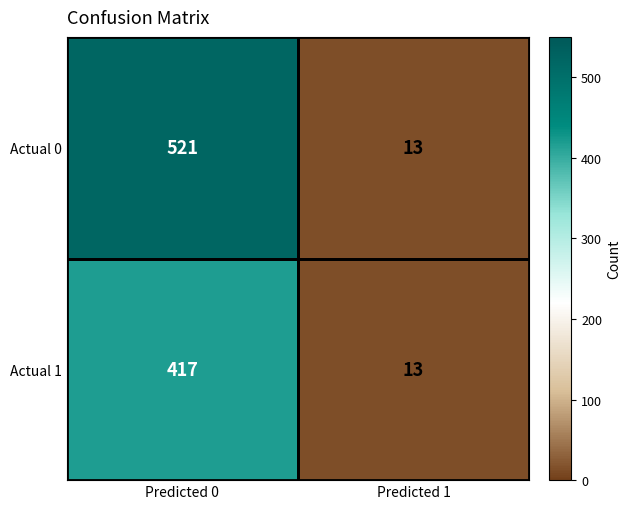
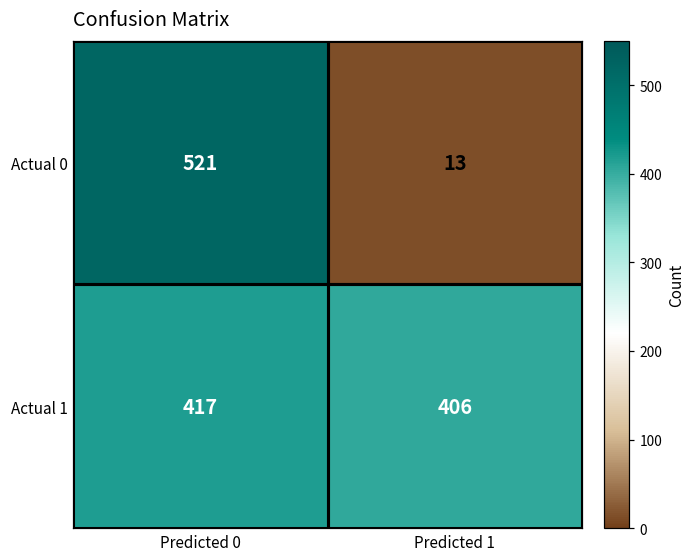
Actual 1, Predicted 1: 13 -> 406
